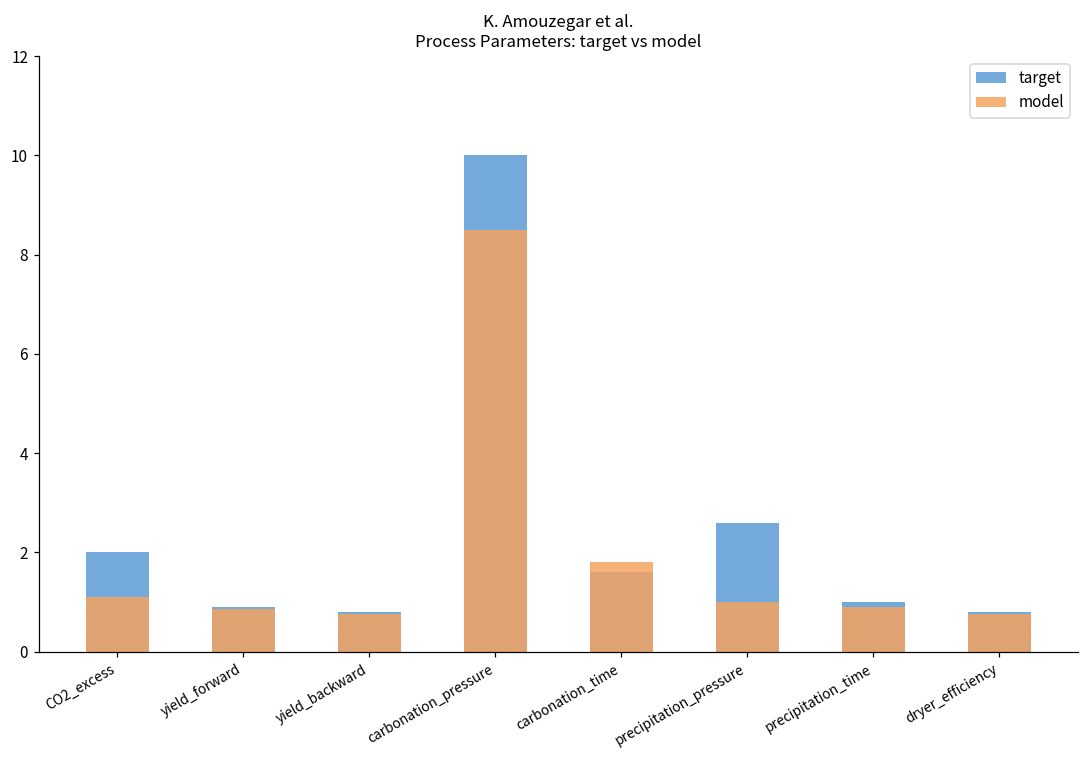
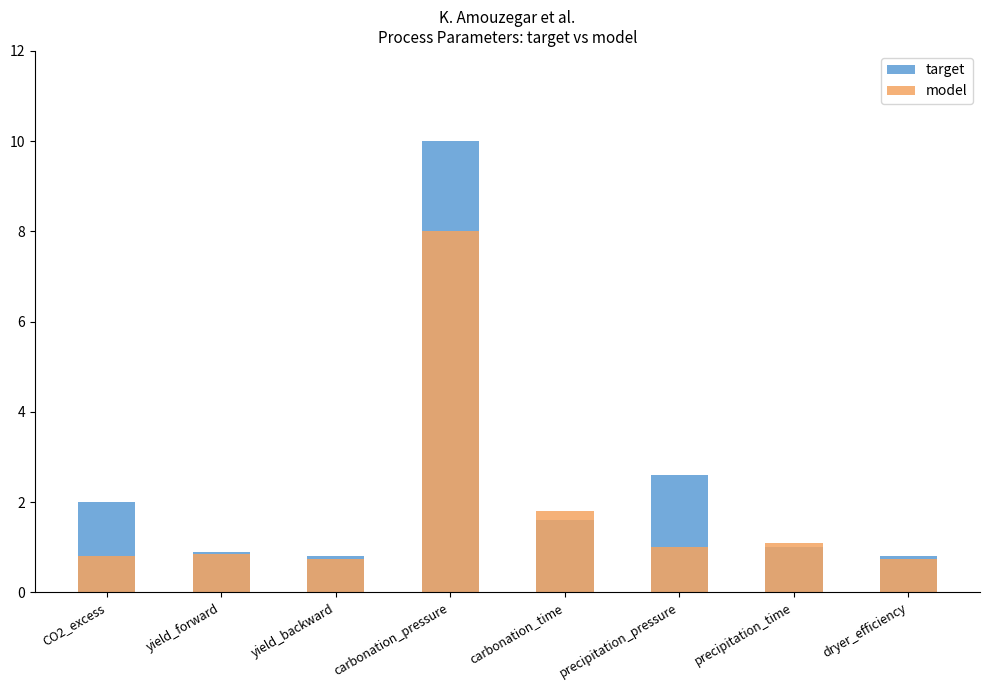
model, CO2_excess: 1.1 -> 0.8
model, carbonation_pressure: 8.5 -> 8.0
model, precipitation_time: 0.9 -> 1.1
